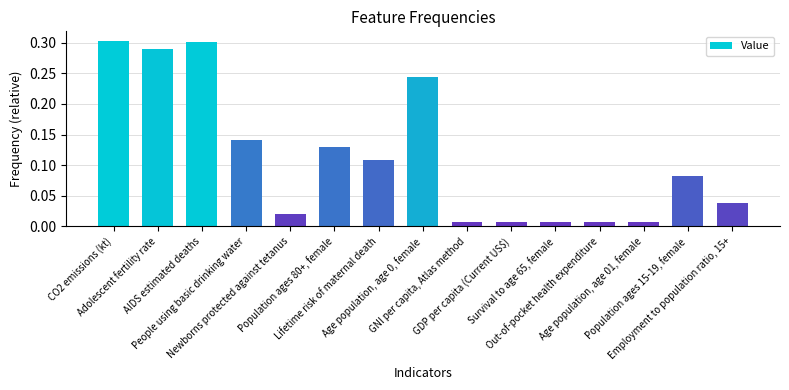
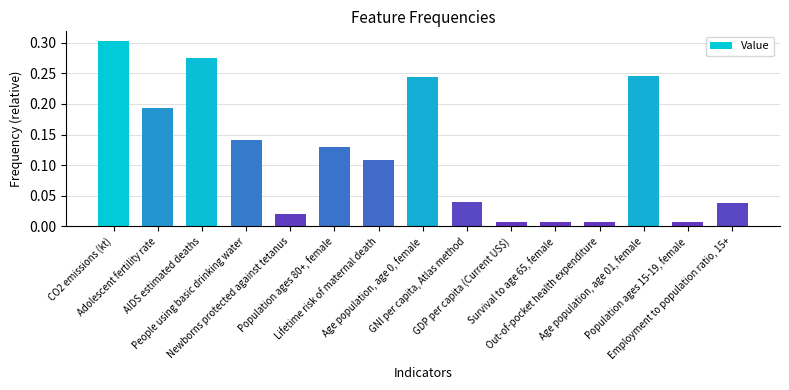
Adolescent fertility rate: 0.29 -> 0.19
AIDS estimated deaths: 0.30 -> 0.28
GNI per capita, Atlas method: 0.01 -> 0.04
Age population, age 01, female: 0.01 -> 0.25
Population ages 15-19, female: 0.08 -> 0.01
